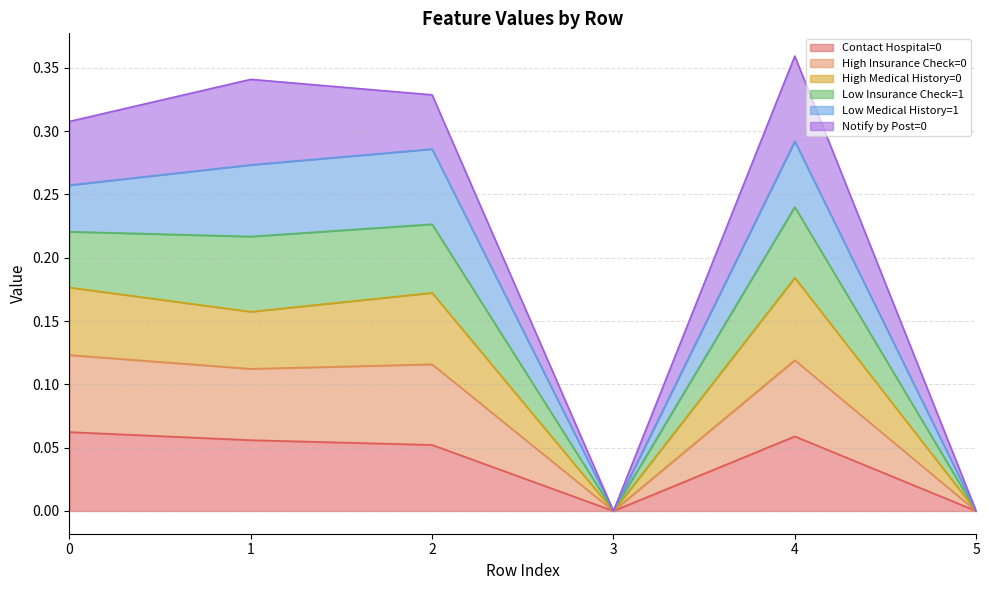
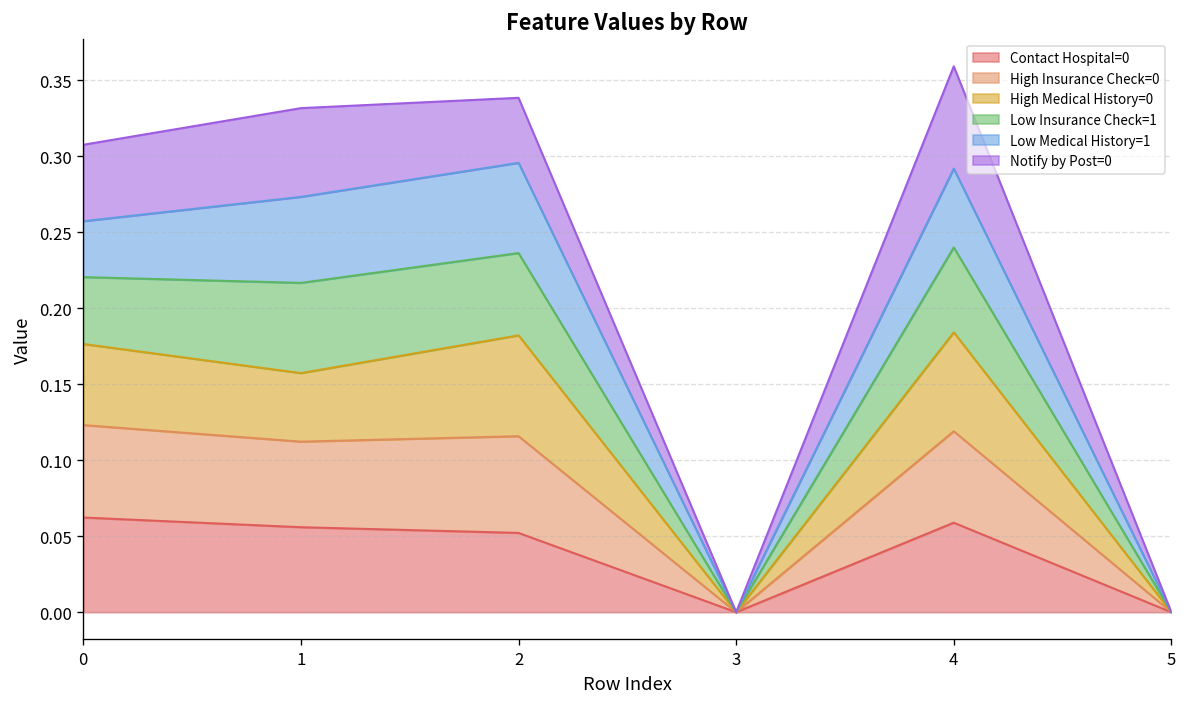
Notify by Post=0, 1: 0.068 -> 0.058
High Medical History=0, 2: 0.056 -> 0.066
